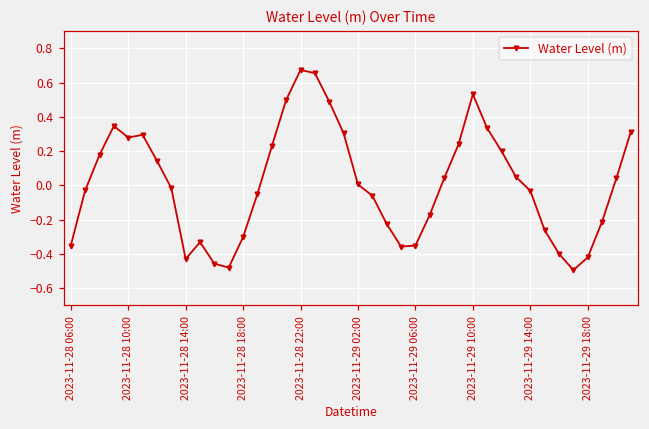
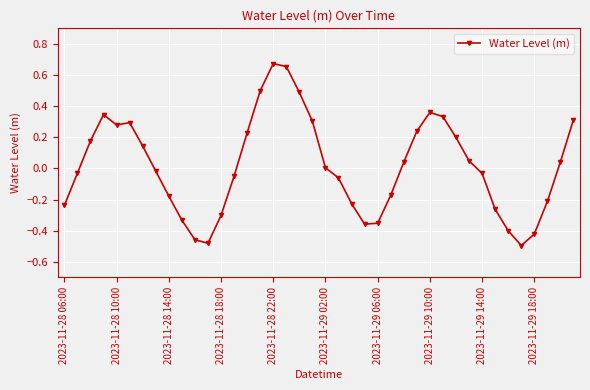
2023-11-28 06:00: -0.35 -> -0.24
2023-11-28 14:00: -0.43 -> -0.18
2023-11-29 10:00: 0.53 -> 0.36
